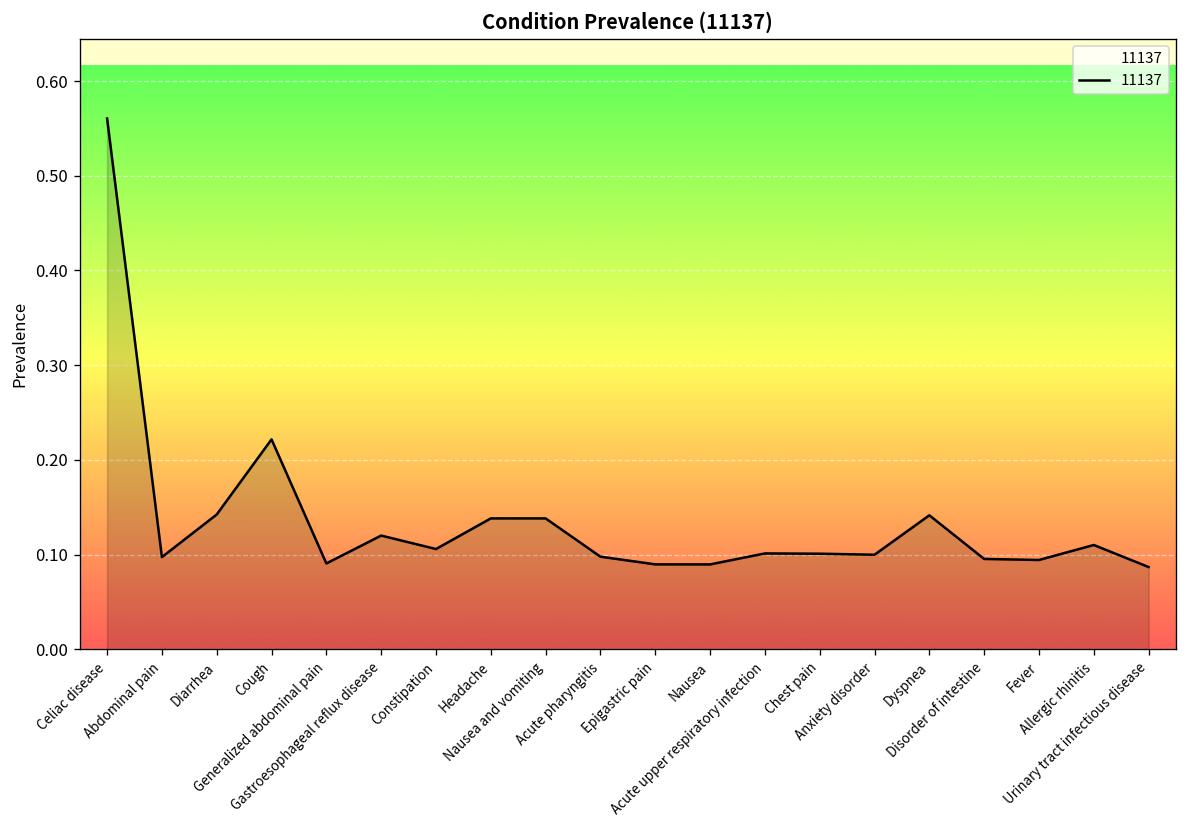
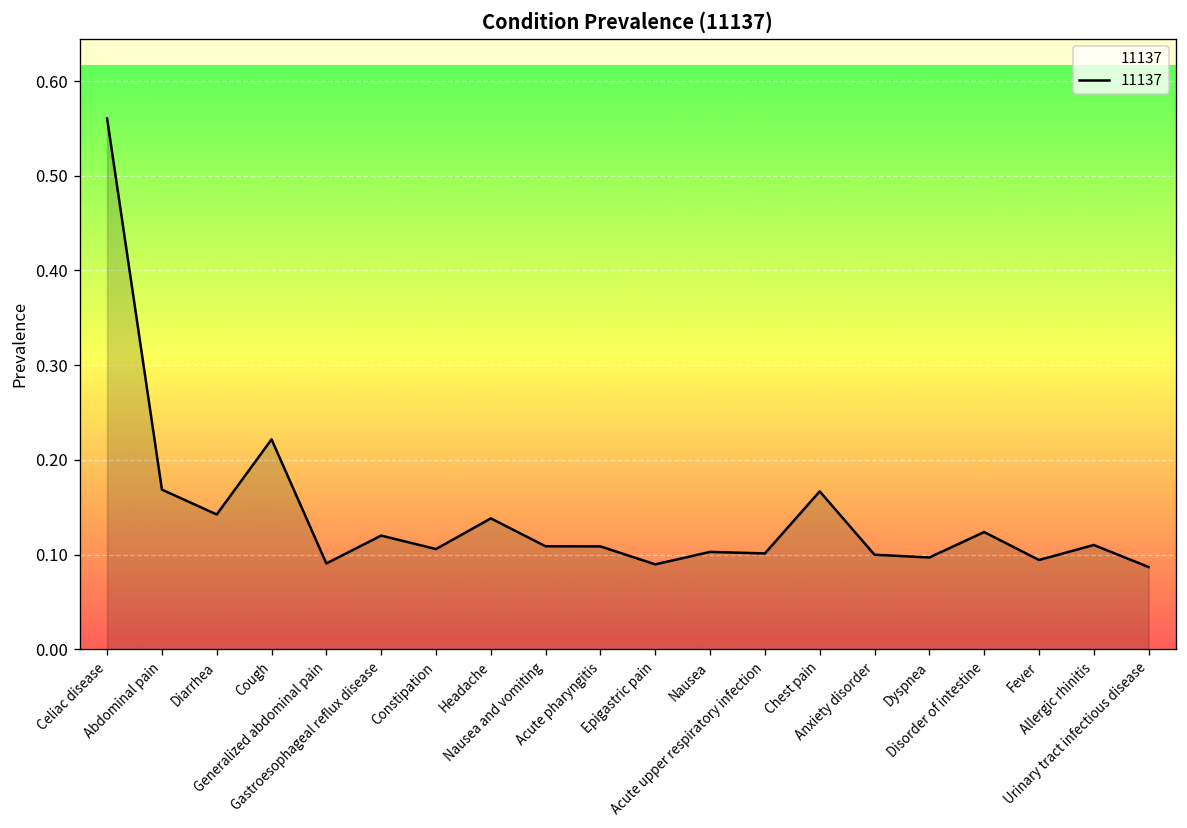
Abdominal pain: 0.10 -> 0.17
Nausea and vomiting: 0.14 -> 0.11
Acute pharyngitis: 0.10 -> 0.11
Nausea: 0.09 -> 0.10
Chest pain: 0.10 -> 0.17
Dyspnea: 0.14 -> 0.10
Disorder of intestine: 0.10 -> 0.12
